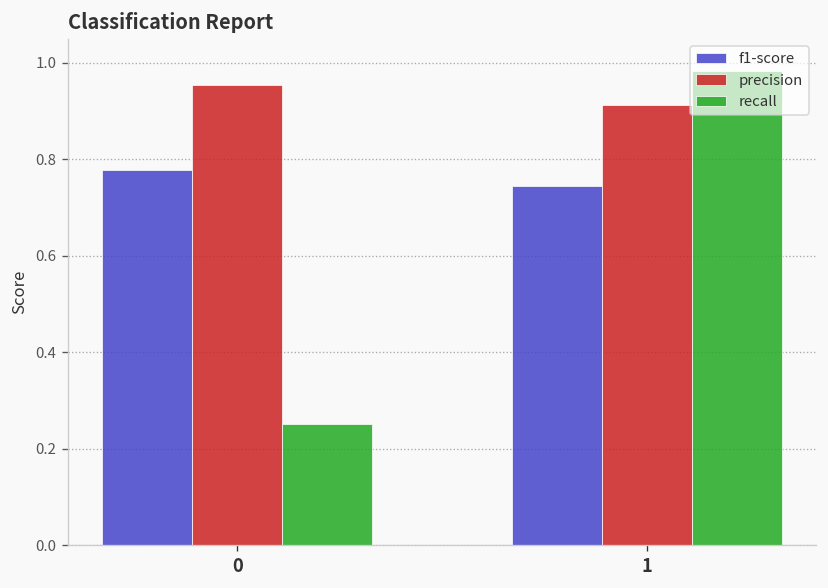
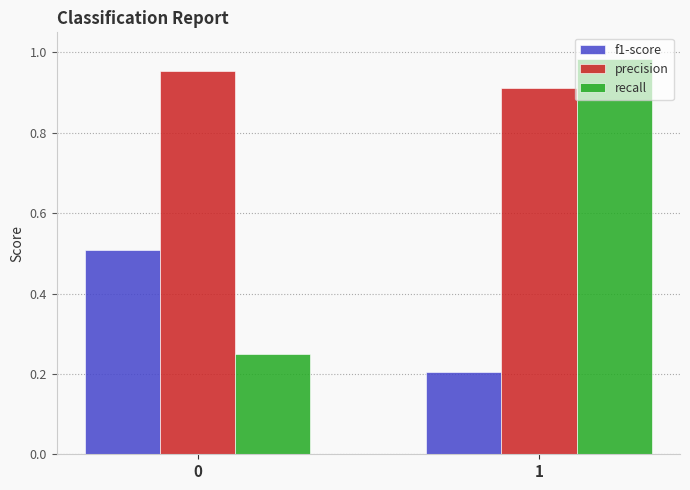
f1-score, 0: 0.78 -> 0.51
f1-score, 1: 0.75 -> 0.21
